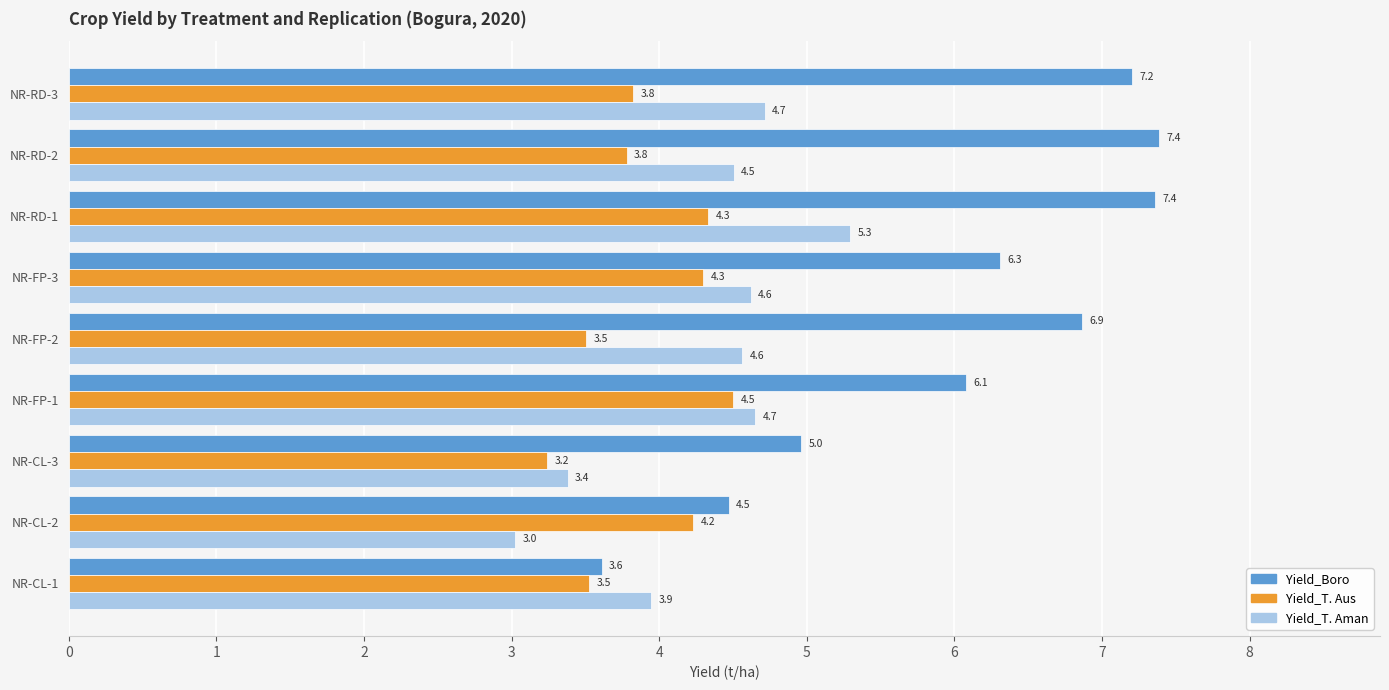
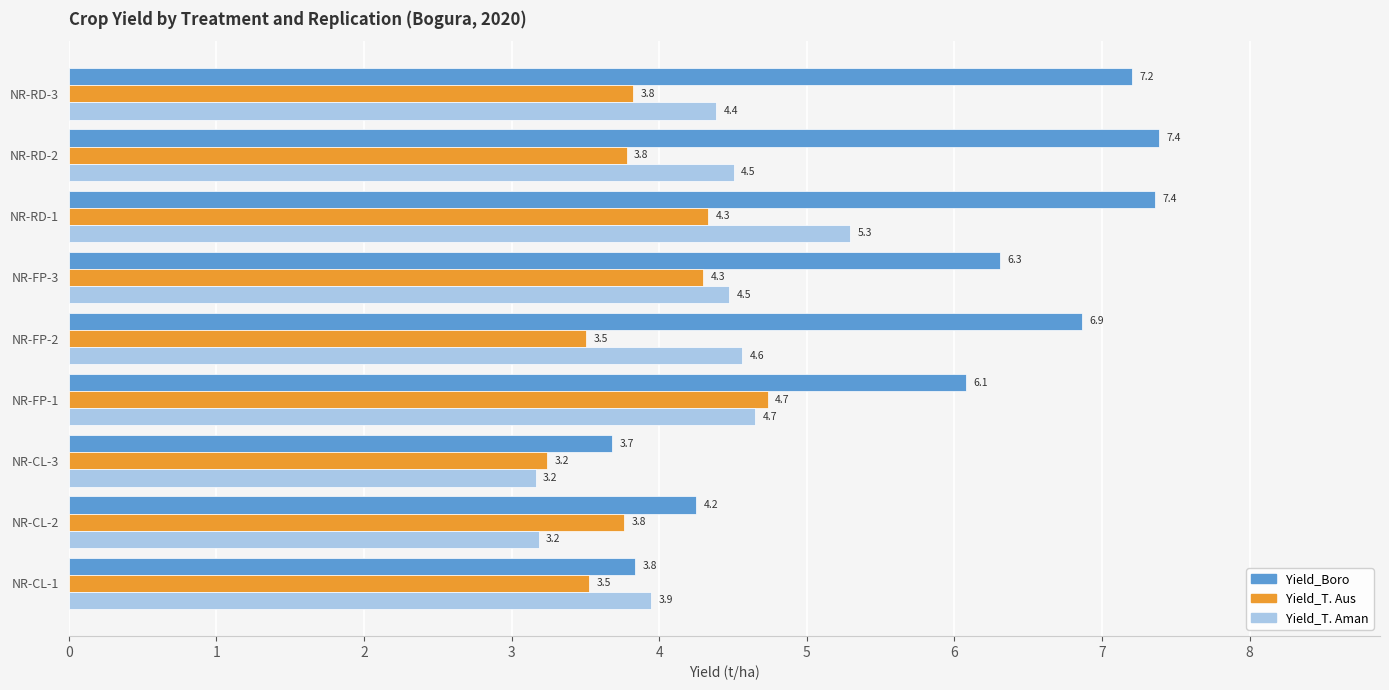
Yield_T. Aman, NR-RD-3: 4.7 -> 4.4
Yield_T. Aman, NR-FP-3: 4.6 -> 4.5
Yield_T. Aus, NR-FP-1: 4.5 -> 4.7
Yield_Boro, NR-CL-3: 5.0 -> 3.7
Yield_T. Aman, NR-CL-3: 3.4 -> 3.2
Yield_Boro, NR-CL-2: 4.5 -> 4.2
Yield_T. Aus, NR-CL-2: 4.2 -> 3.8
Yield_T. Aman, NR-CL-2: 3.0 -> 3.2
Yield_Boro, NR-CL-1: 3.6 -> 3.8
